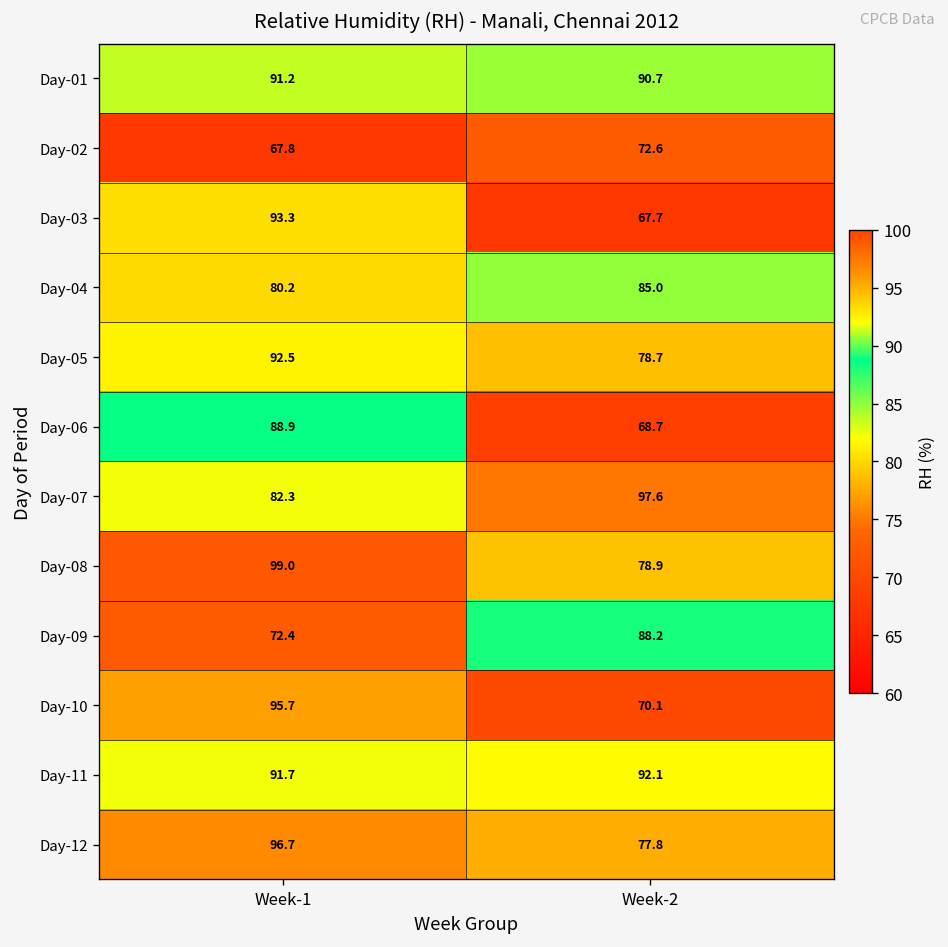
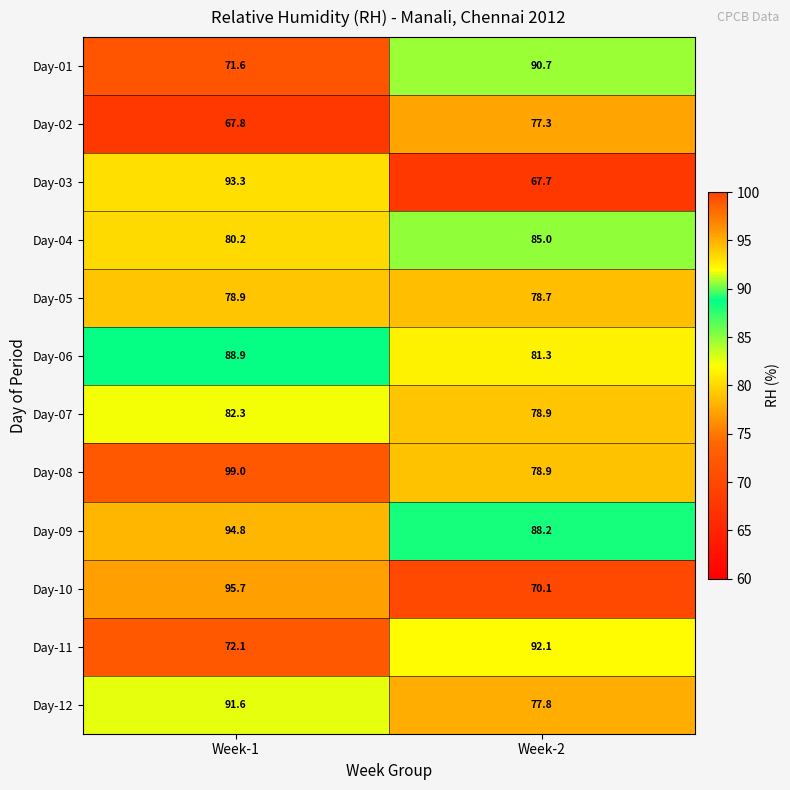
Day-01, Week-1: 91.2 -> 71.6
Day-02, Week-2: 72.6 -> 77.3
Day-05, Week-1: 92.5 -> 78.9
Day-06, Week-2: 68.7 -> 81.3
Day-07, Week-2: 97.6 -> 78.9
Day-09, Week-1: 72.4 -> 94.8
Day-11, Week-1: 91.7 -> 72.1
Day-12, Week-1: 96.7 -> 91.6
